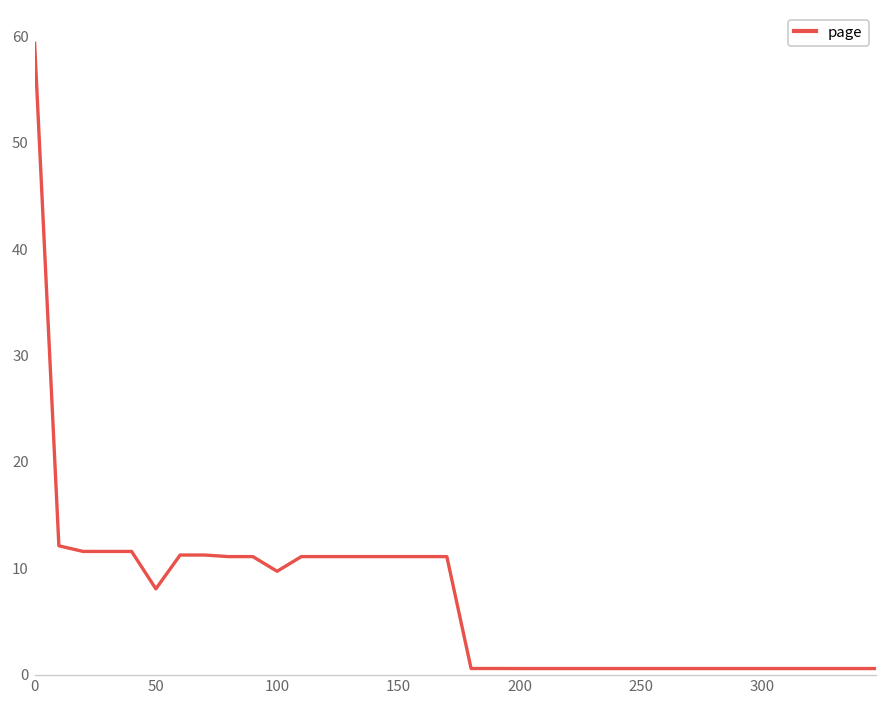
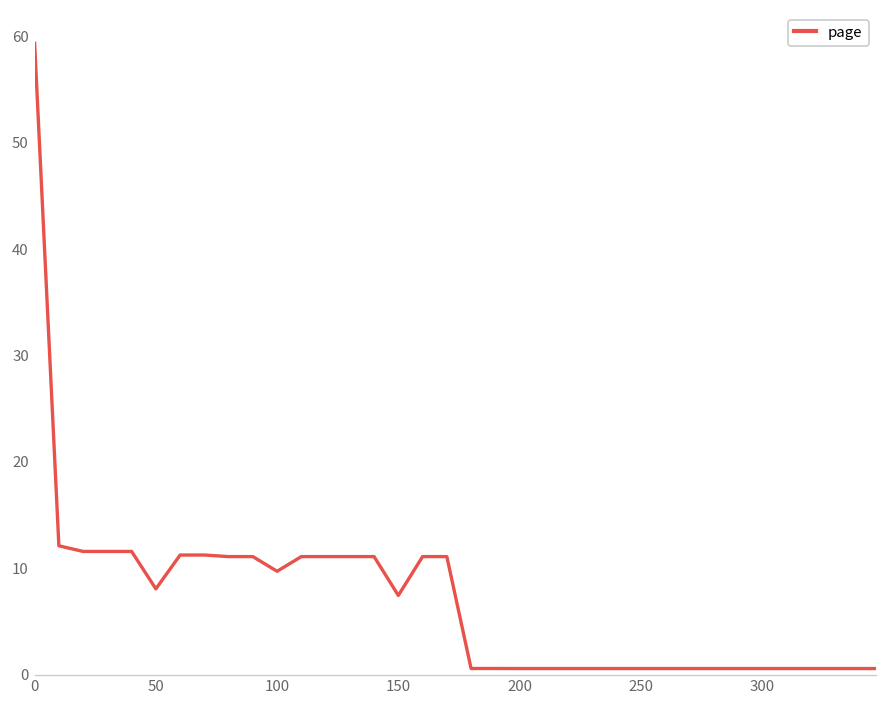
150: 11 -> 7
